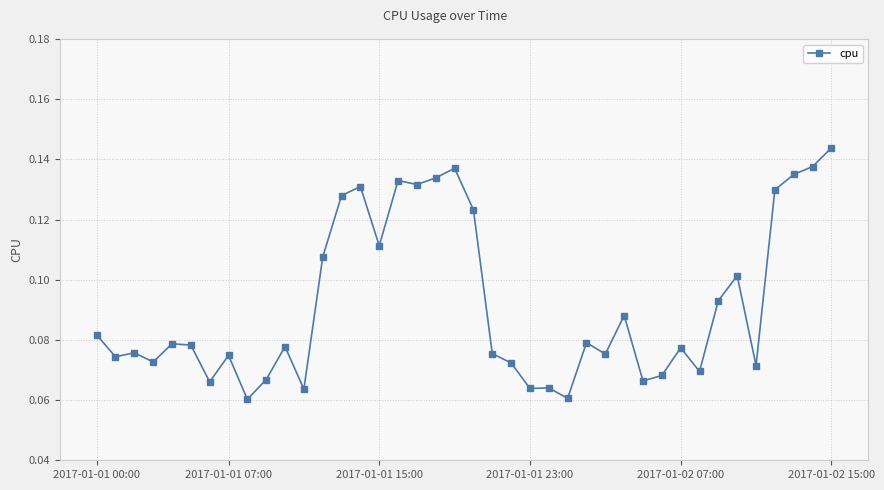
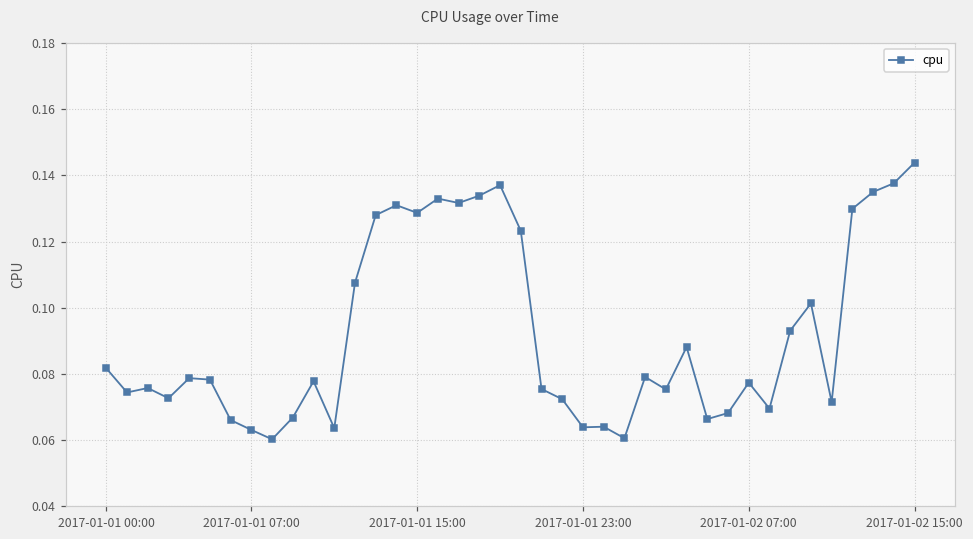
2017-01-01 07:00: 0.075 -> 0.063
2017-01-01 15:00: 0.111 -> 0.129
